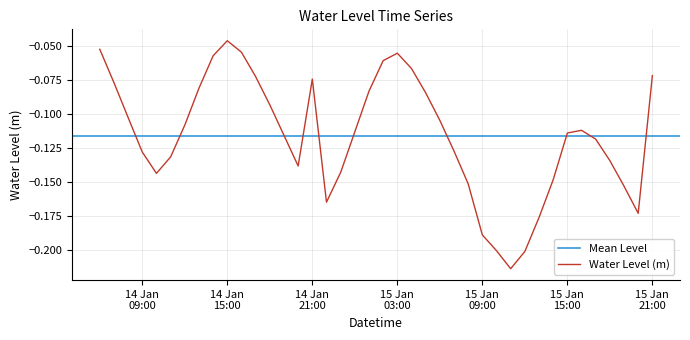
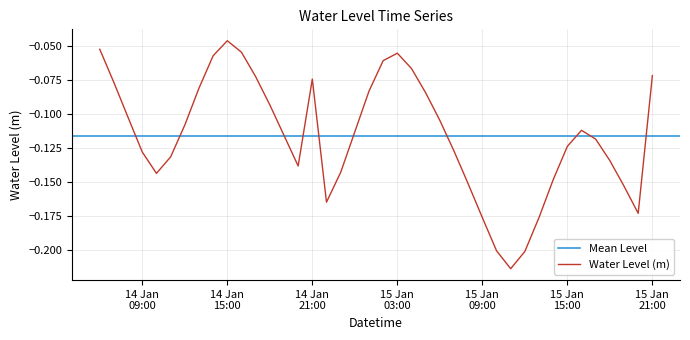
15 Jan 09:00: -0.189 -> -0.176
15 Jan 15:00: -0.114 -> -0.124
